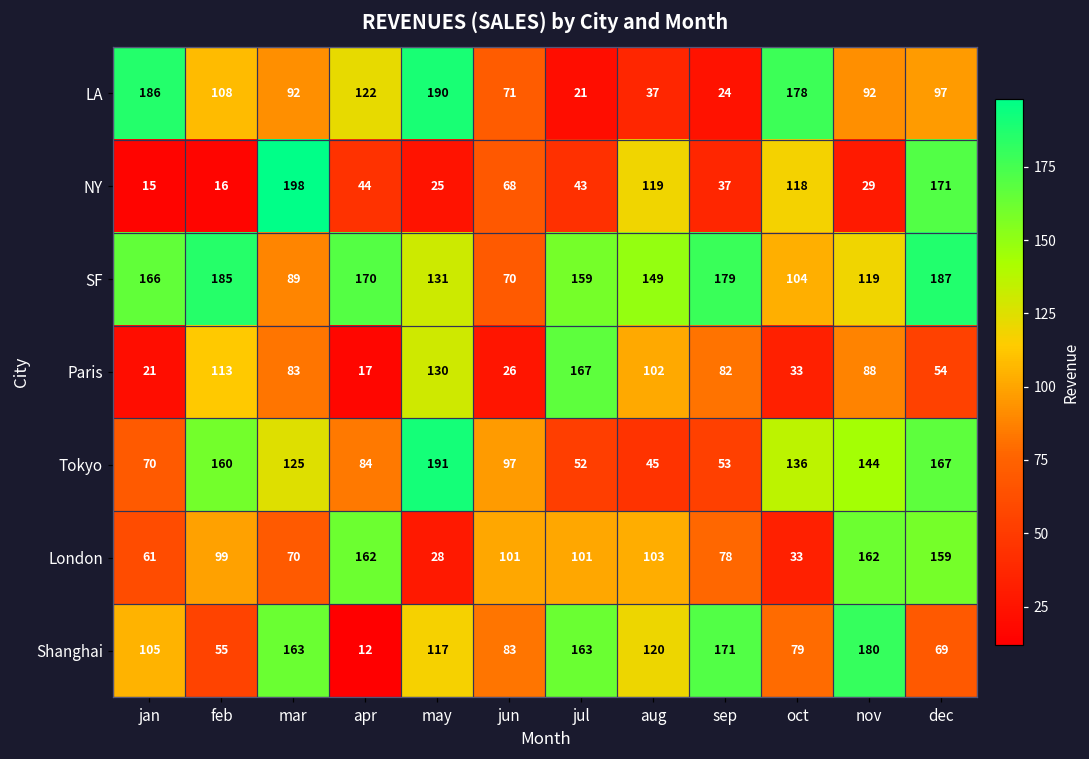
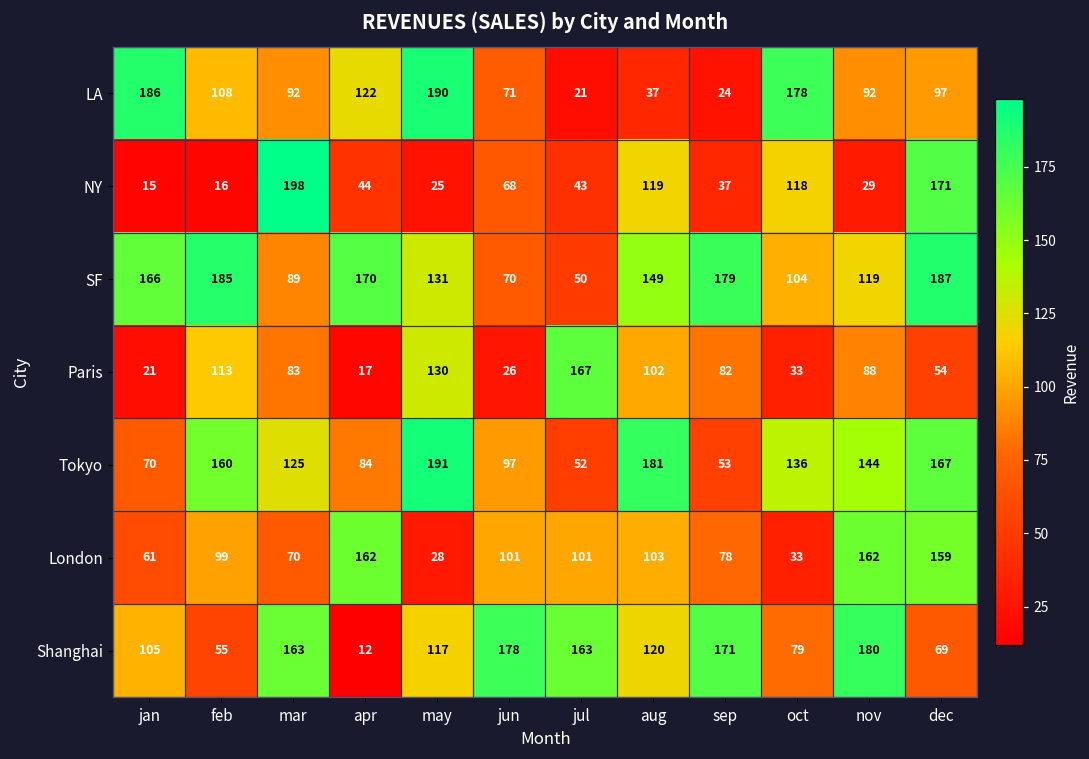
SF, jul: 159 -> 50
Tokyo, aug: 45 -> 181
Shanghai, jun: 83 -> 178
